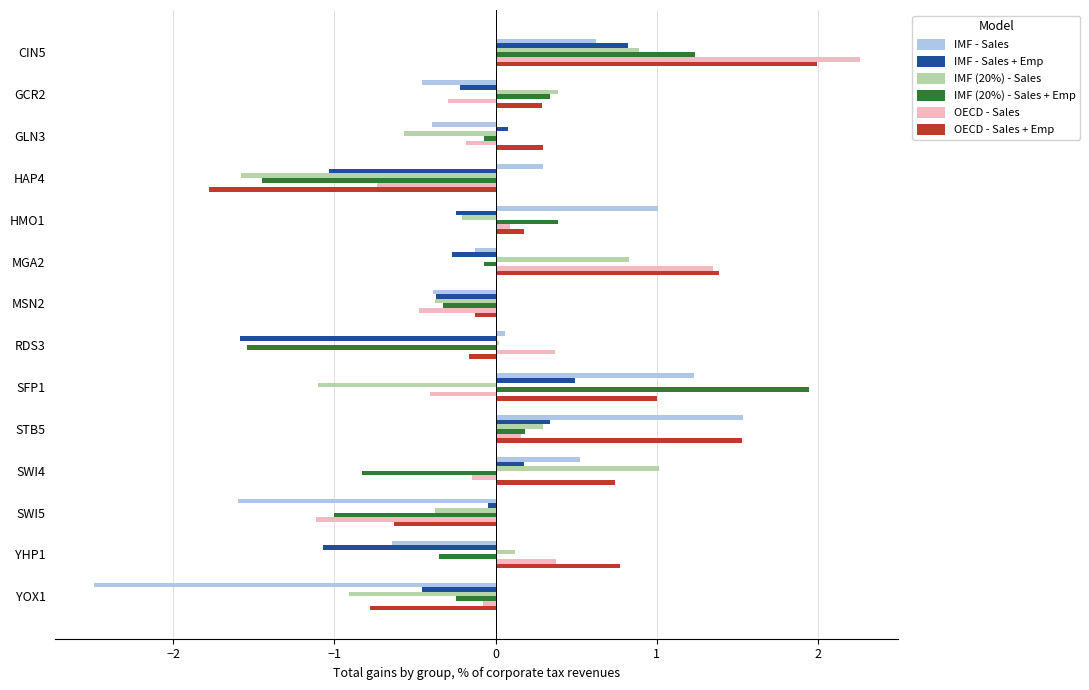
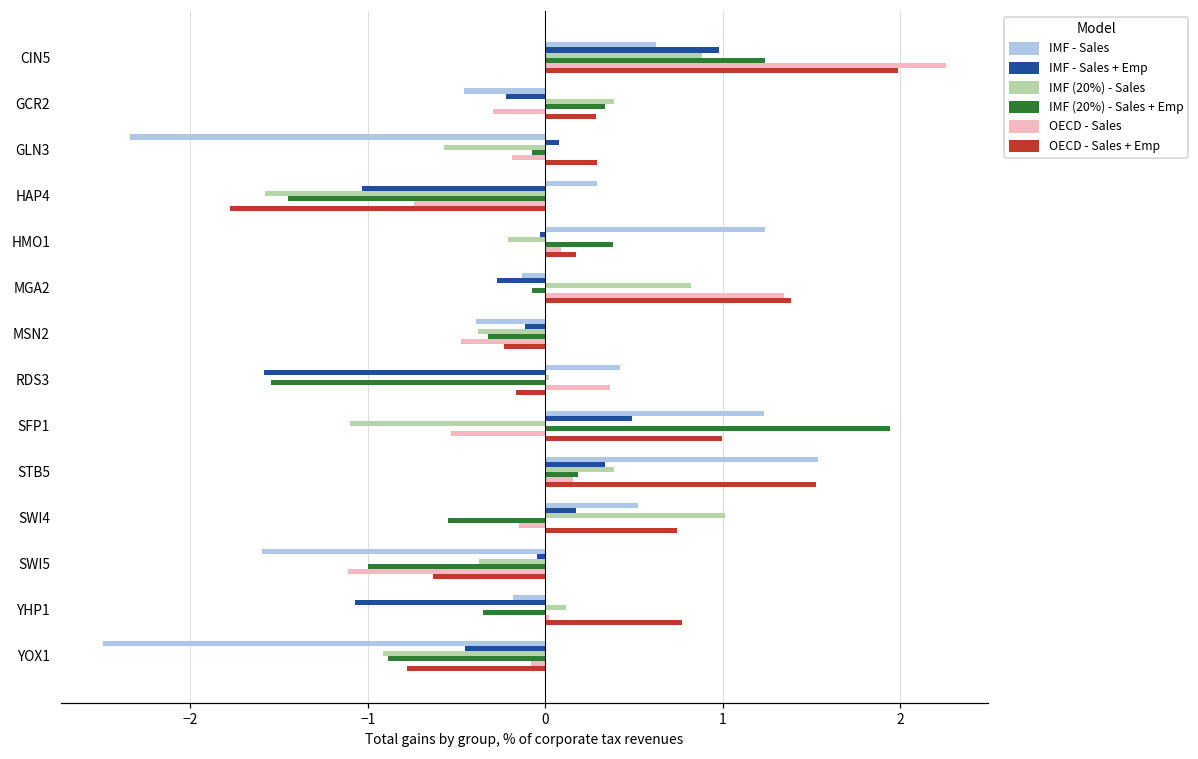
IMF - Sales + Emp, CIN5: 0.82 -> 0.98
IMF - Sales, GLN3: -0.39 -> -2.34
IMF - Sales, HMO1: 1.01 -> 1.24
IMF - Sales + Emp, HMO1: -0.25 -> -0.03
IMF - Sales + Emp, MSN2: -0.37 -> -0.11
OECD - Sales + Emp, MSN2: -0.12 -> -0.23
IMF - Sales, RDS3: 0.06 -> 0.42
OECD - Sales, SFP1: -0.41 -> -0.53
IMF (20%) - Sales, STB5: 0.30 -> 0.39
IMF (20%) - Sales + Emp, SWI4: -0.83 -> -0.55
IMF - Sales, YHP1: -0.64 -> -0.18
OECD - Sales, YHP1: 0.37 -> 0.02
IMF (20%) - Sales + Emp, YOX1: -0.25 -> -0.89
